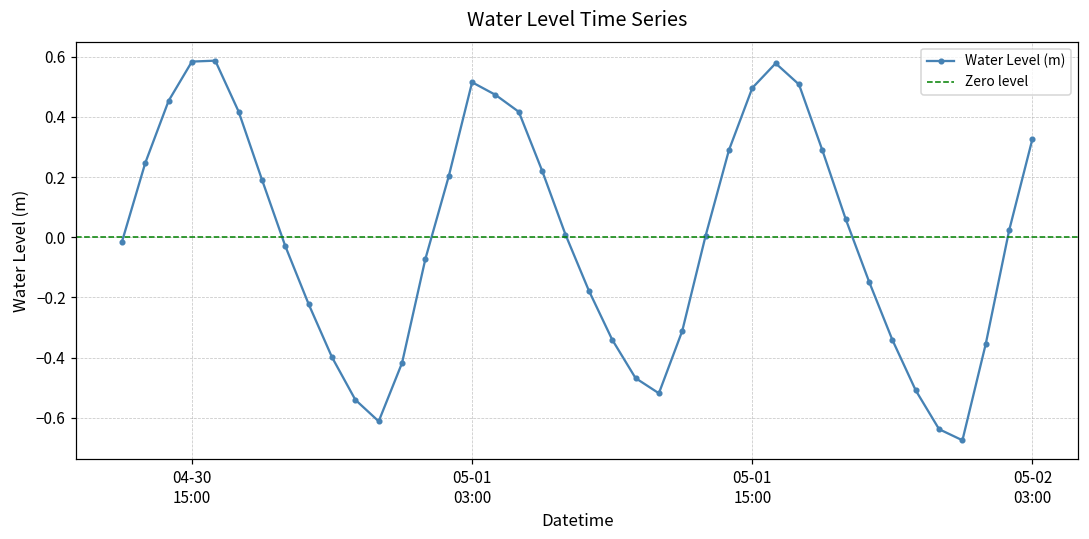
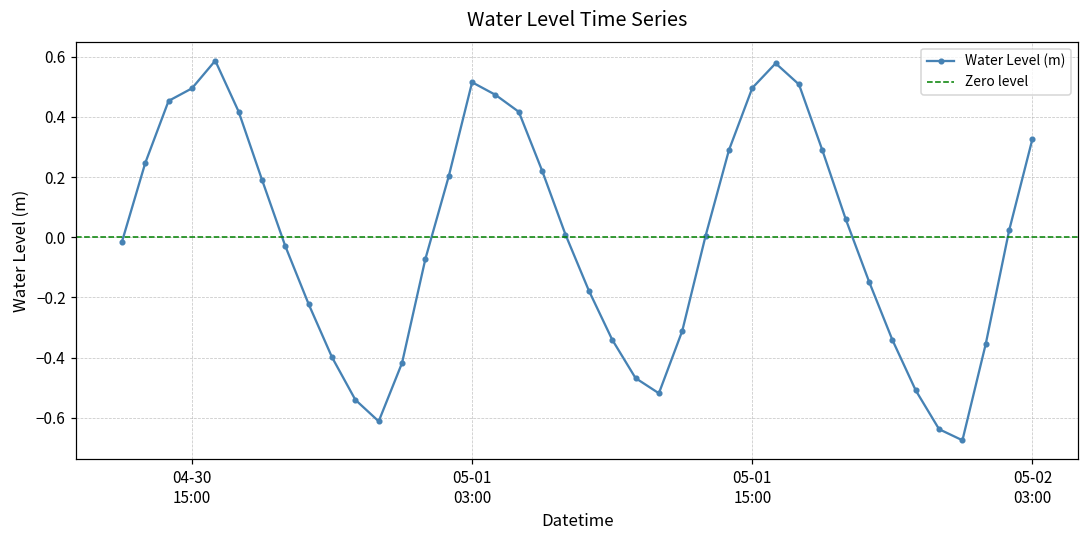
04-30 15:00: 0.58 -> 0.50
